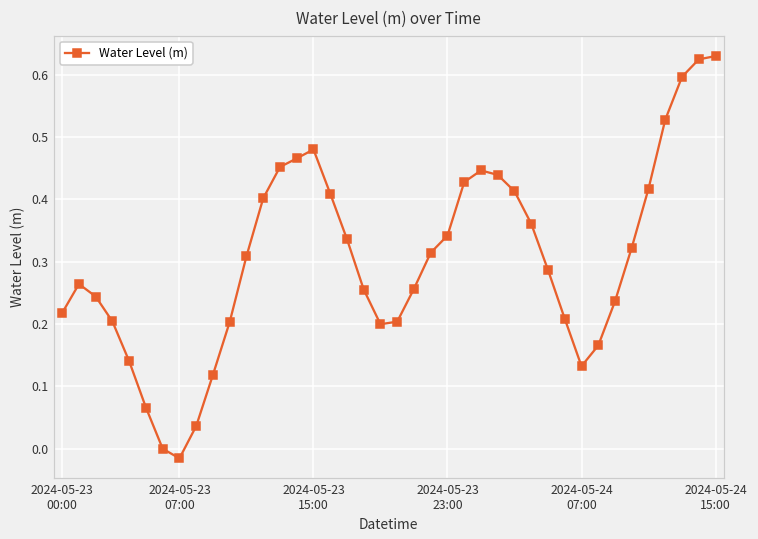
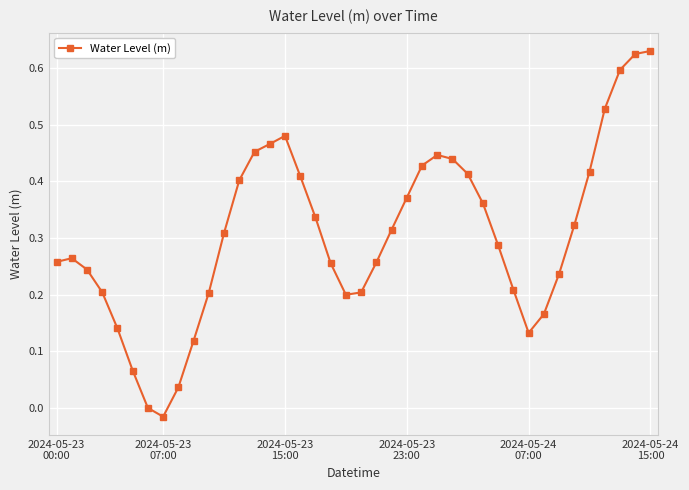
2024-05-23 00:00: 0.22 -> 0.26
2024-05-23 23:00: 0.34 -> 0.37
